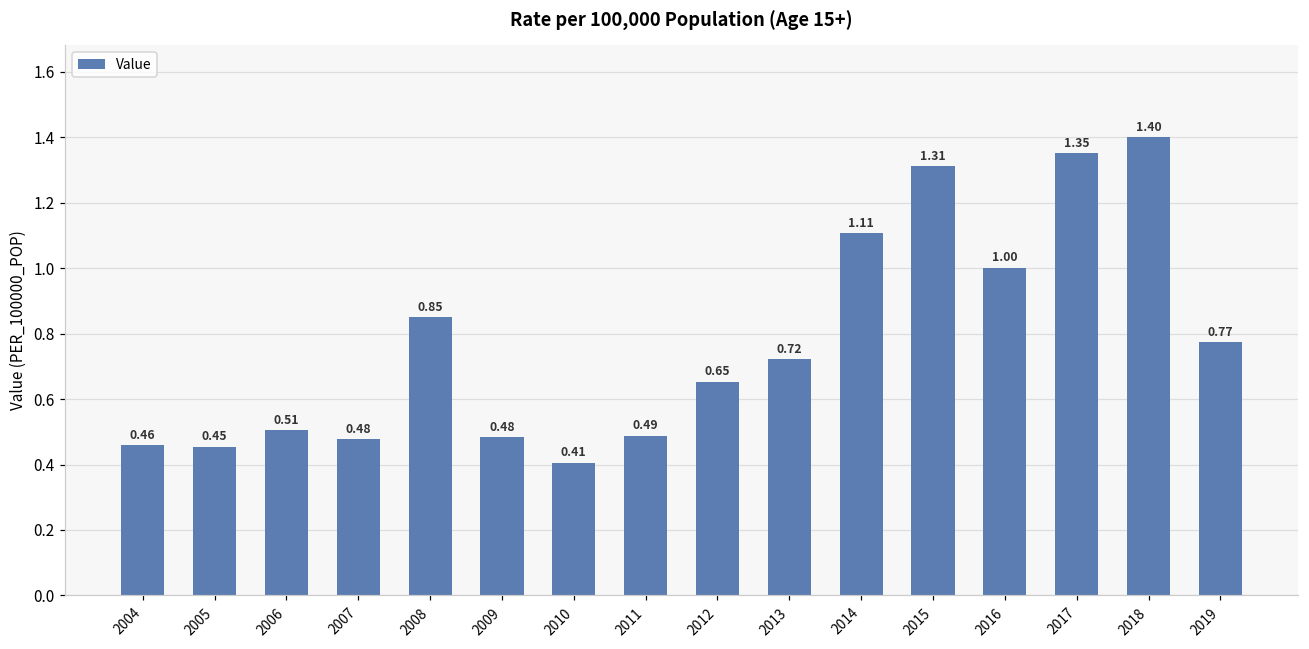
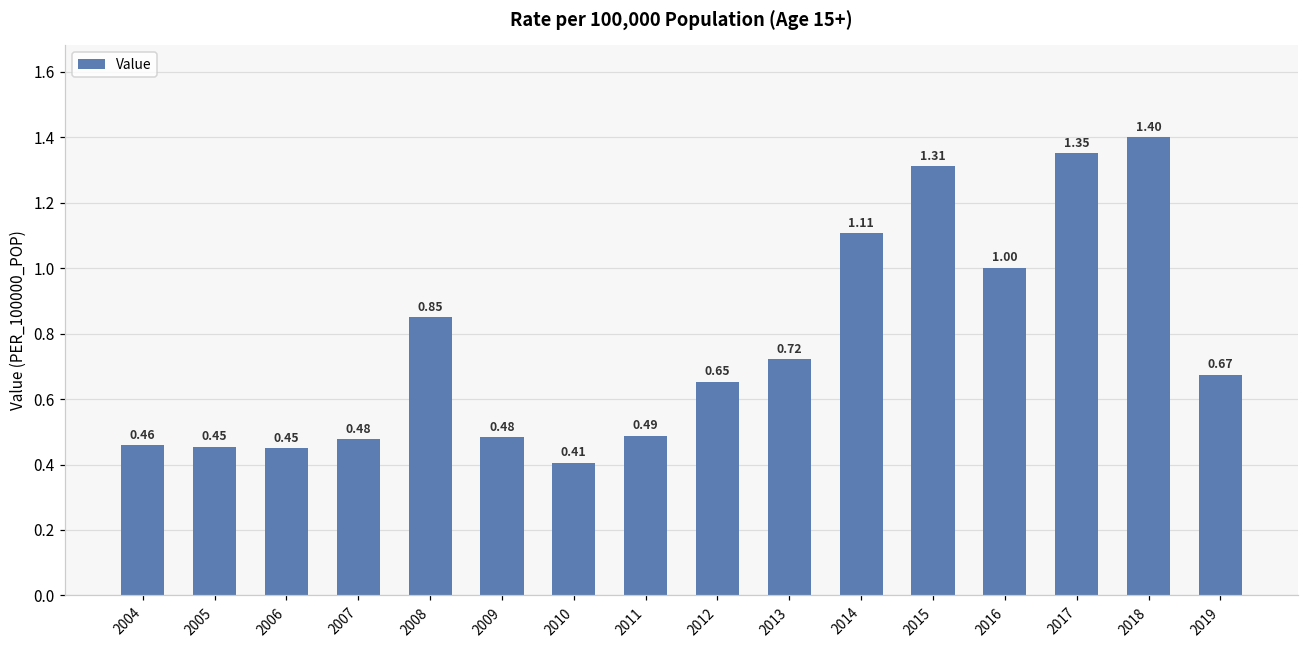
2006: 0.51 -> 0.45
2019: 0.77 -> 0.67
